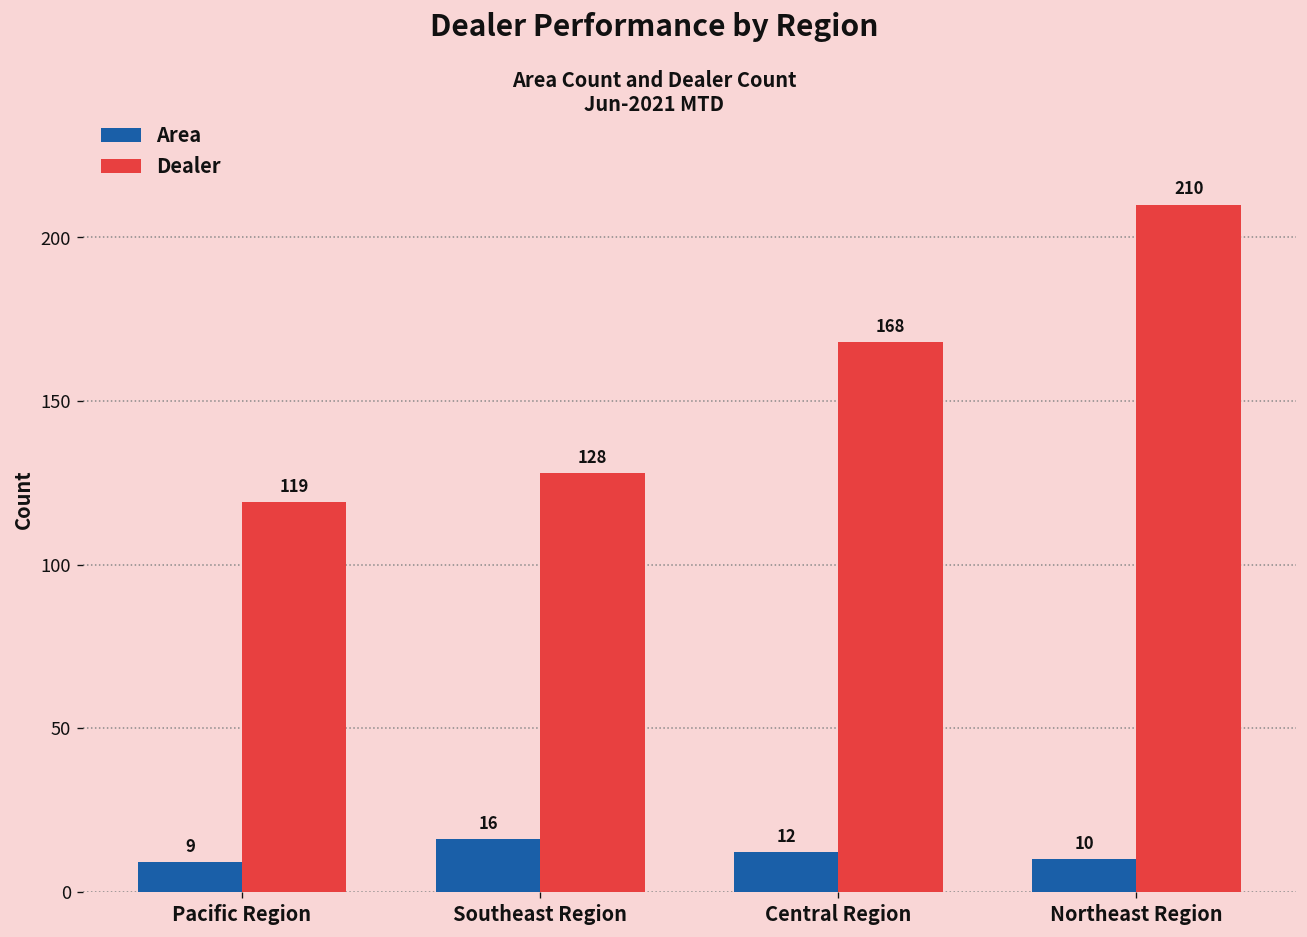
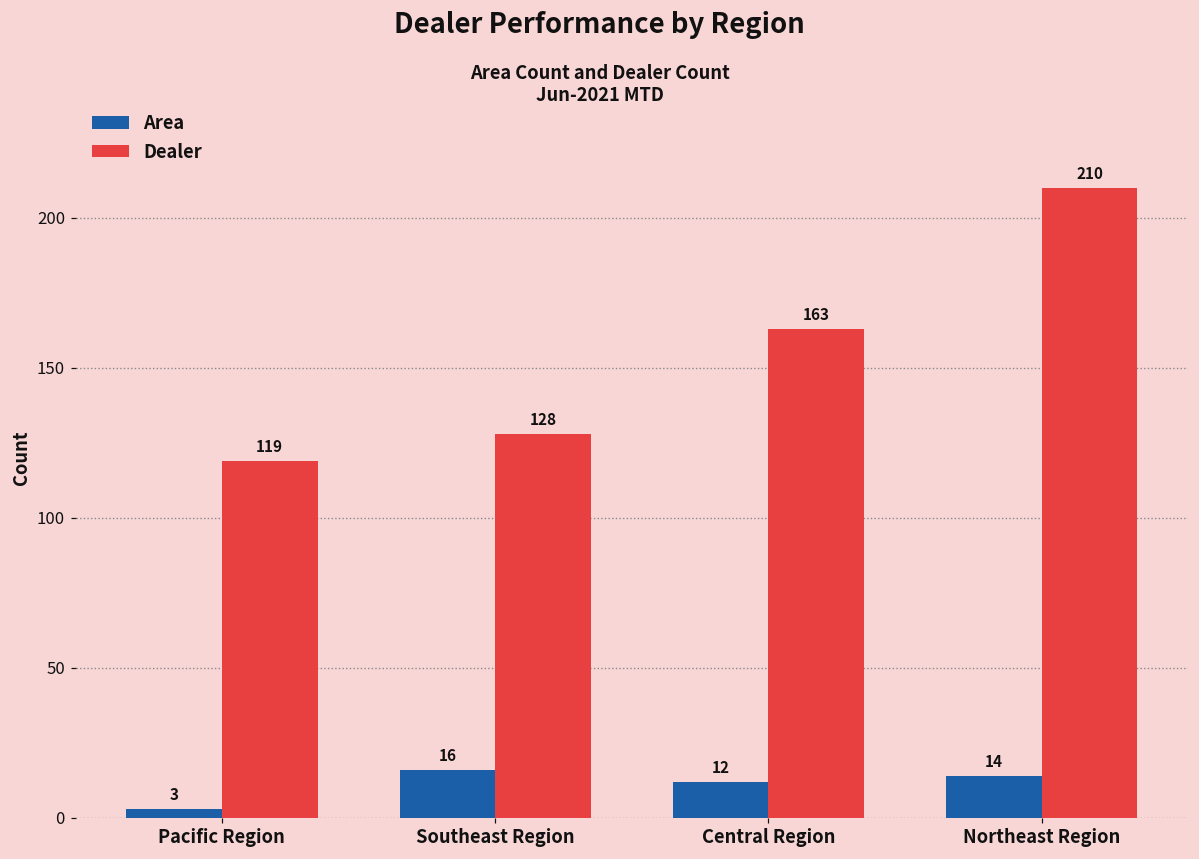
Area, Pacific Region: 9 -> 3
Dealer, Central Region: 168 -> 163
Area, Northeast Region: 10 -> 14
